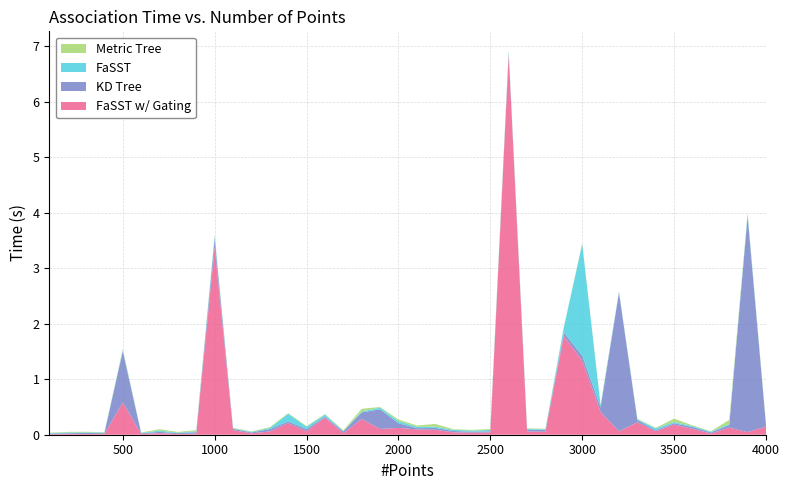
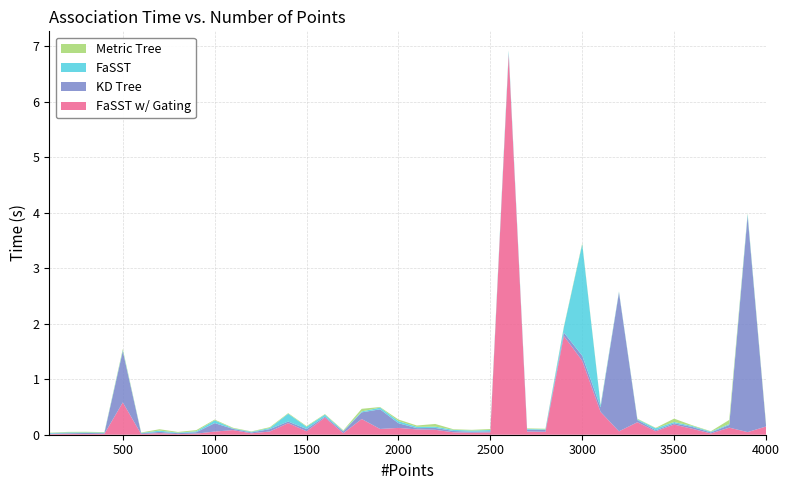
FaSST w/ Gating, 1000: 3.4 -> 0.1
